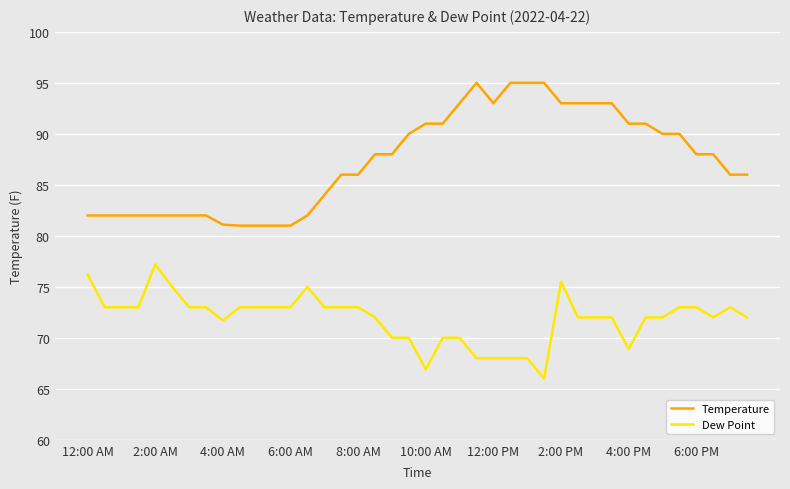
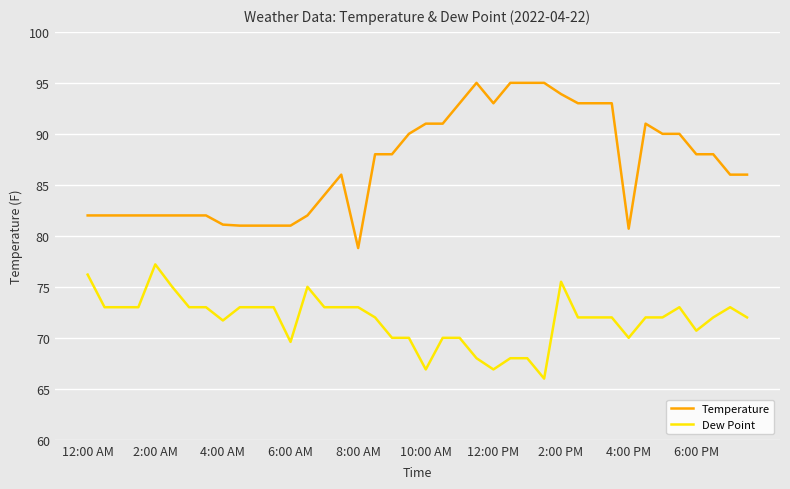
Dew Point, 6:00 AM: 73.0 -> 69.6
Temperature, 8:00 AM: 86.0 -> 78.8
Dew Point, 12:00 PM: 68.0 -> 66.9
Temperature, 2:00 PM: 93.0 -> 93.9
Temperature, 4:00 PM: 91.0 -> 80.7
Dew Point, 4:00 PM: 68.9 -> 70.0
Dew Point, 6:00 PM: 73.0 -> 70.7
